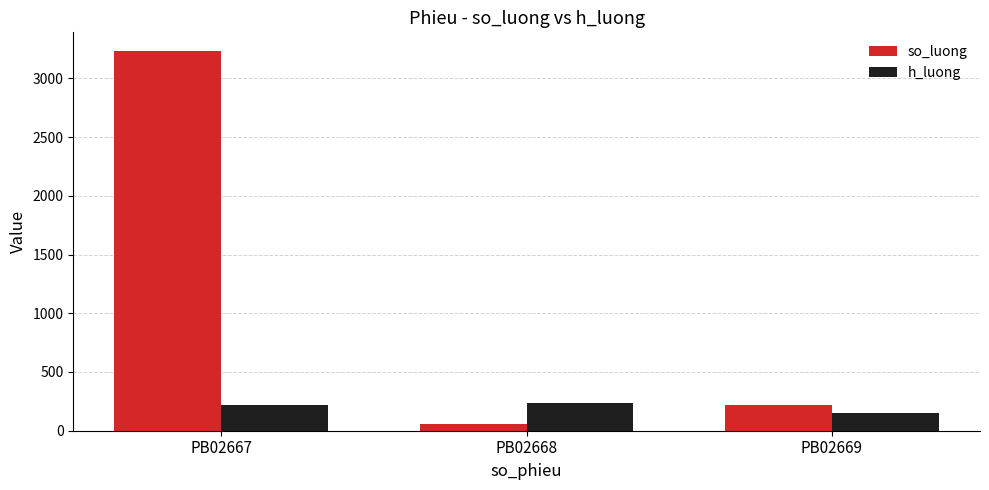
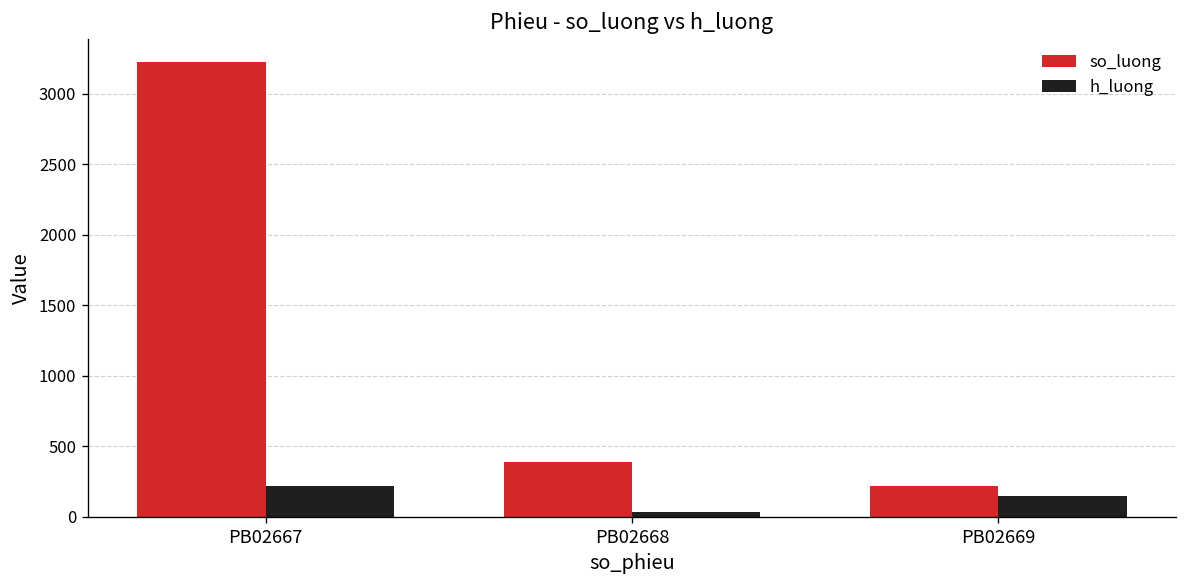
so_luong, PB02668: 60 -> 390
h_luong, PB02668: 240 -> 40
